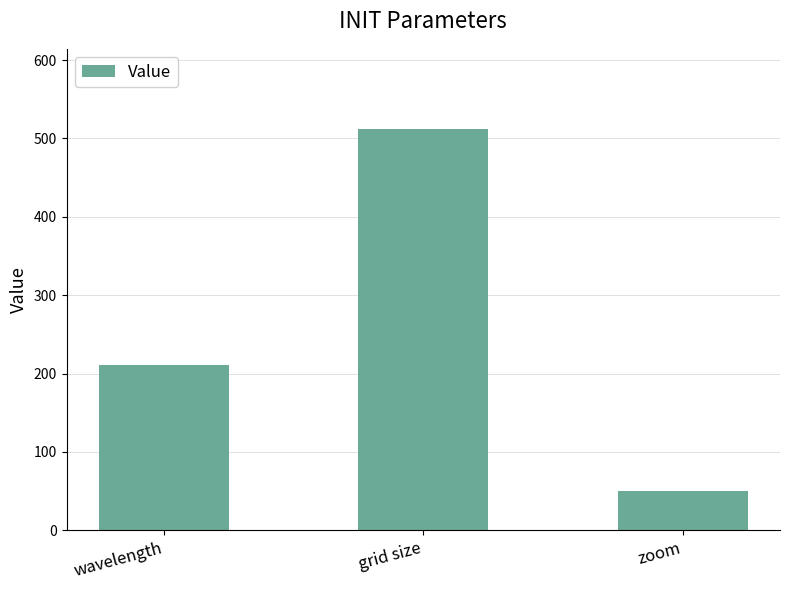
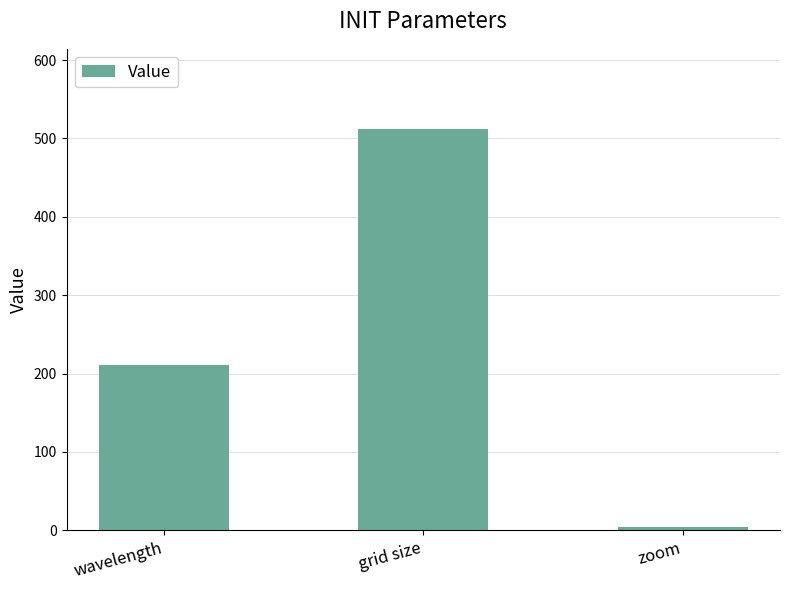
zoom: 50 -> 0
